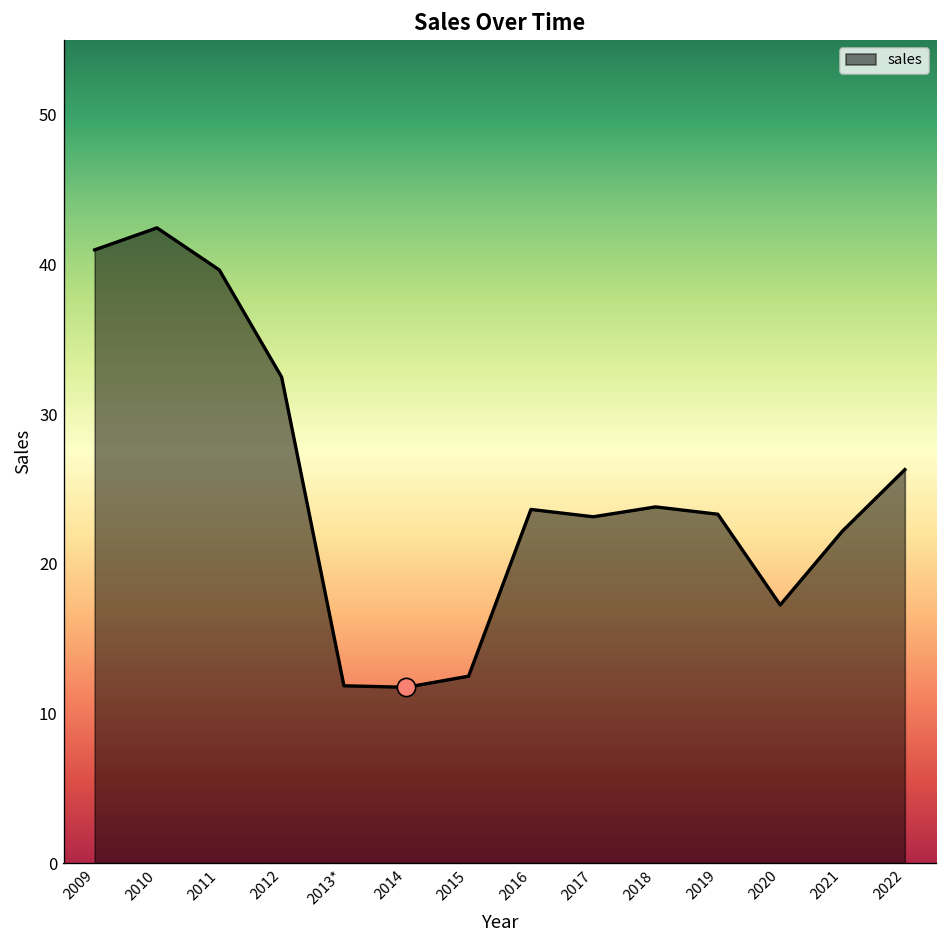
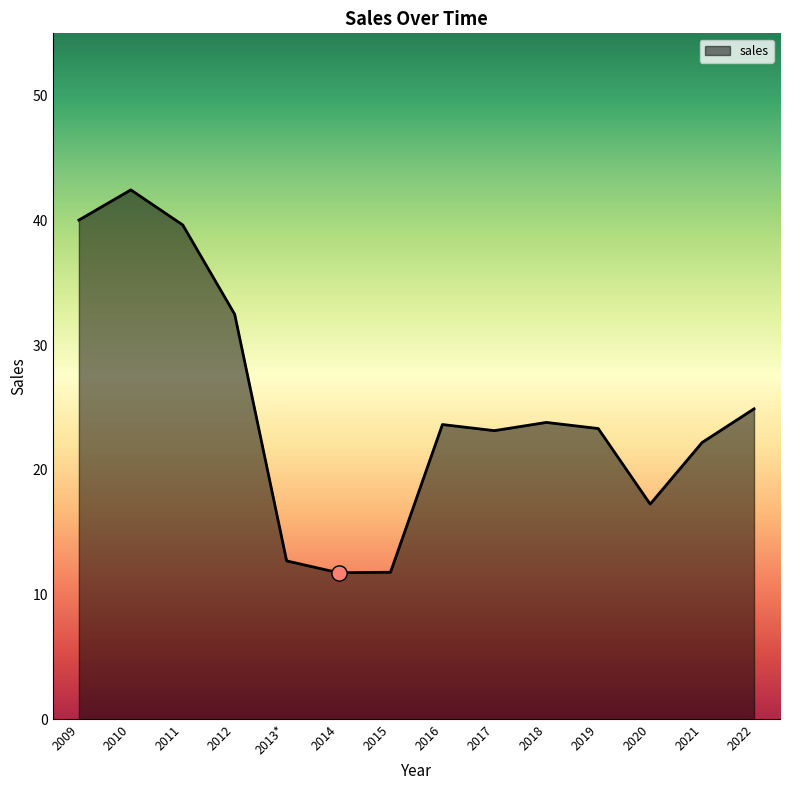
sales, 2009: 41.0 -> 40.0
sales, 2013*: 11.9 -> 12.7
sales, 2015: 12.5 -> 11.8
sales, 2022: 26.3 -> 24.9
